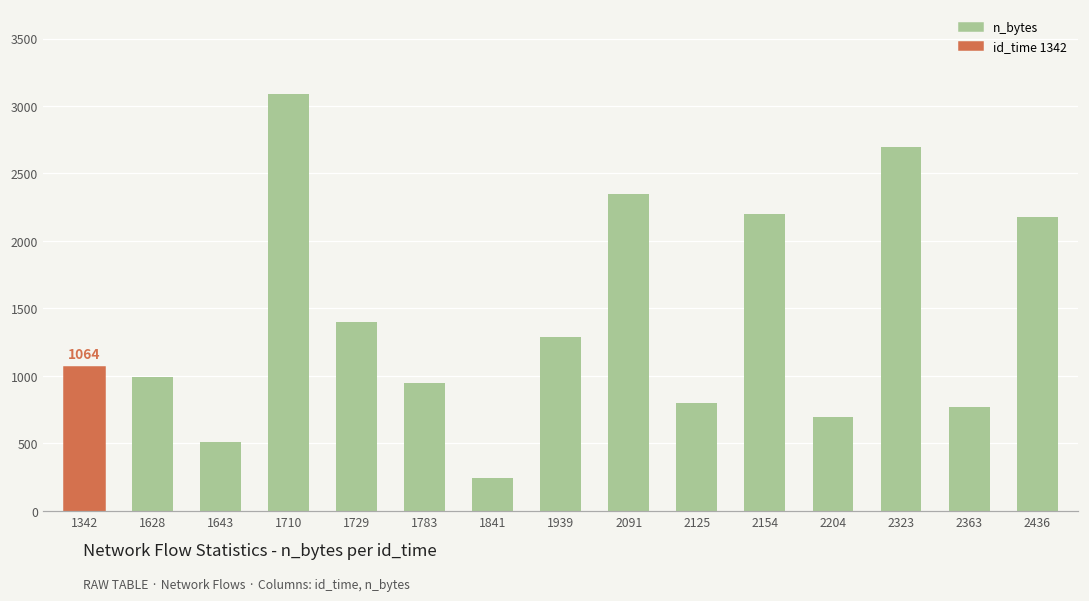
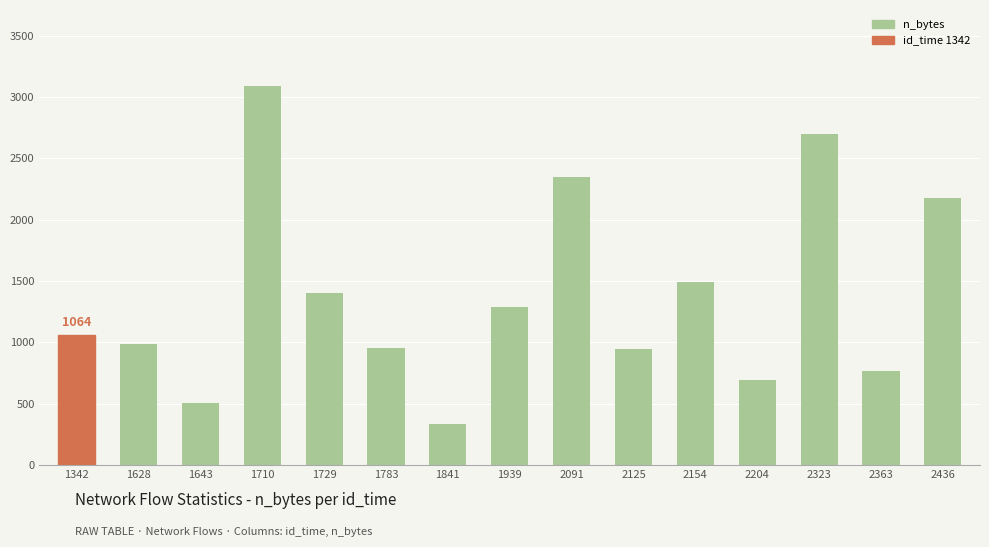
1841: 240 -> 330
2125: 800 -> 950
2154: 2200 -> 1500
